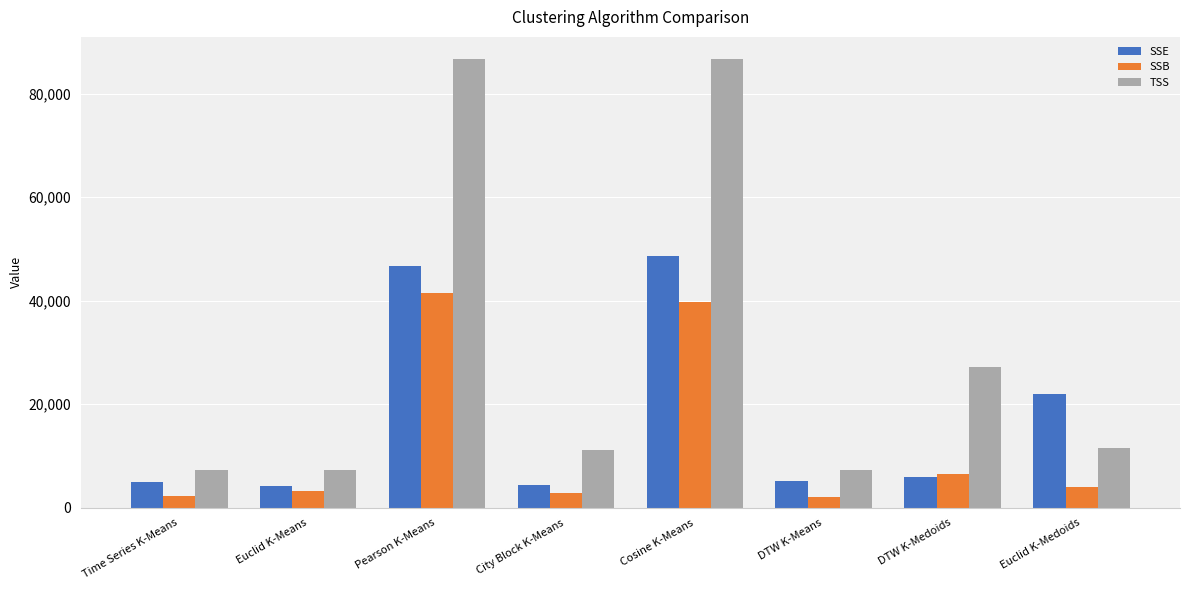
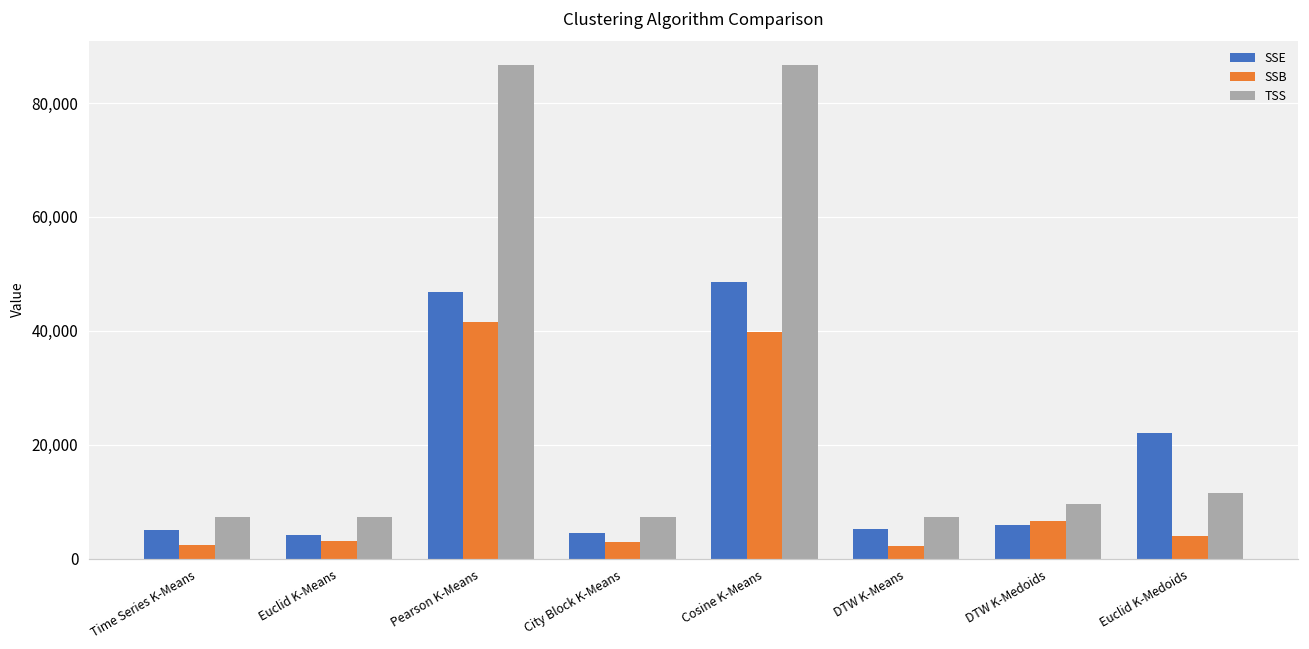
TSS, City Block K-Means: 11,000 -> 7,000
TSS, DTW K-Medoids: 27,000 -> 10,000
